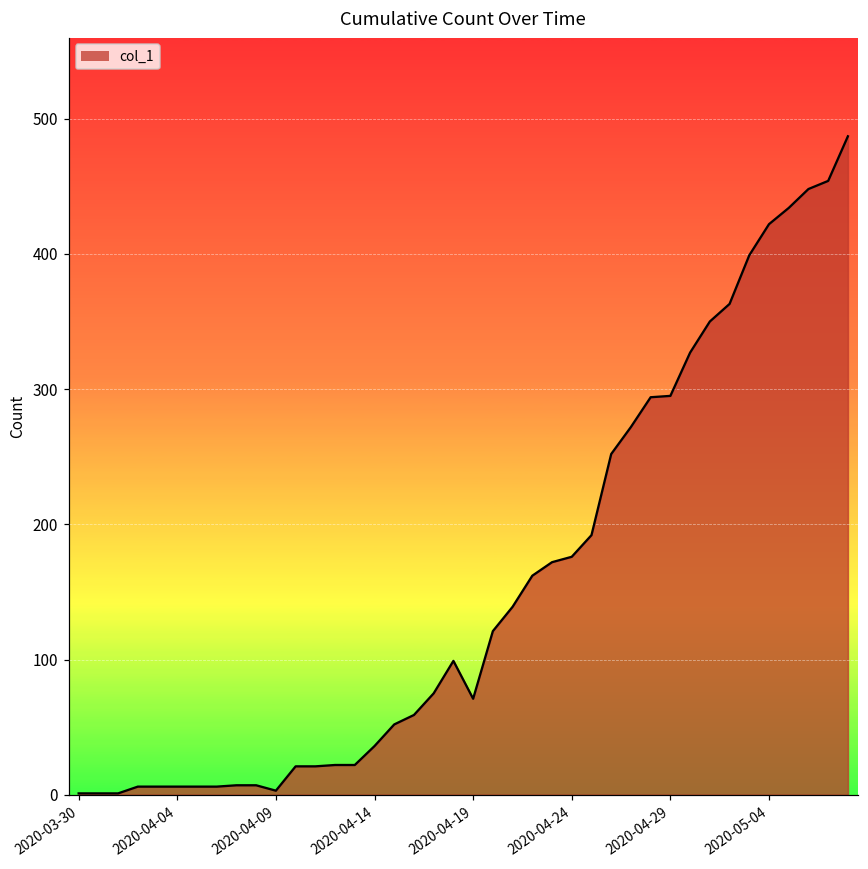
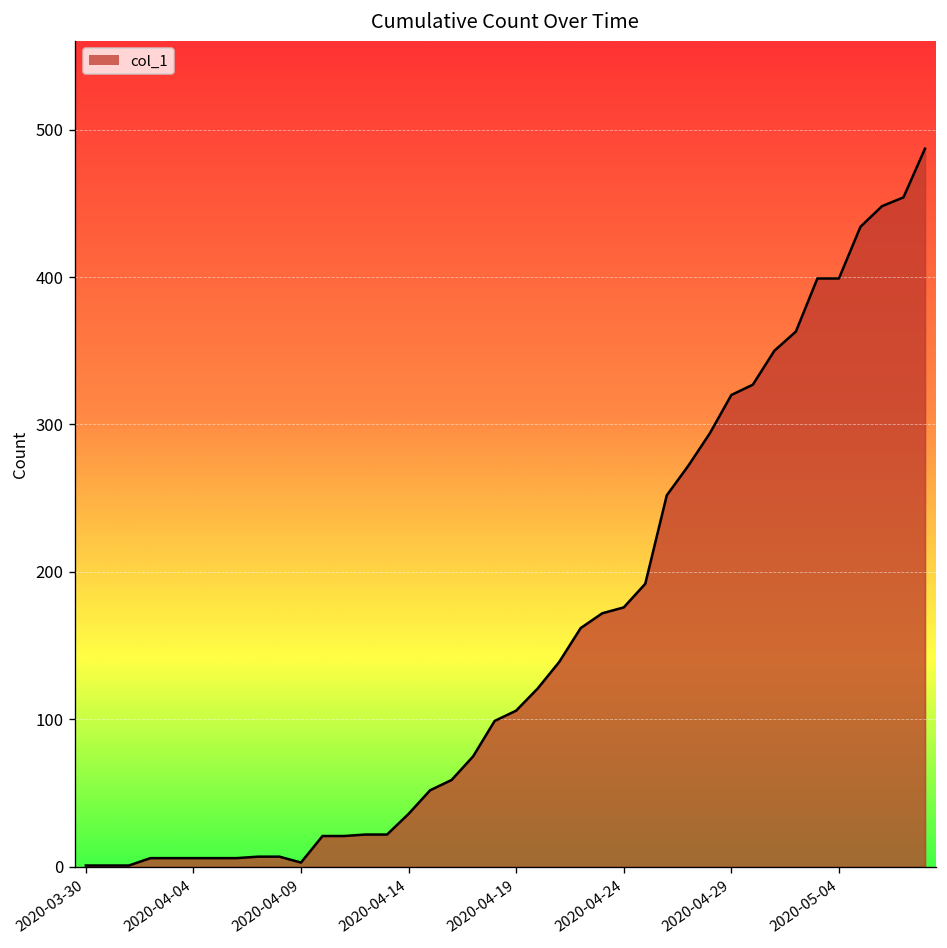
2020-04-19: 71 -> 106
2020-04-29: 295 -> 320
2020-05-04: 422 -> 399
